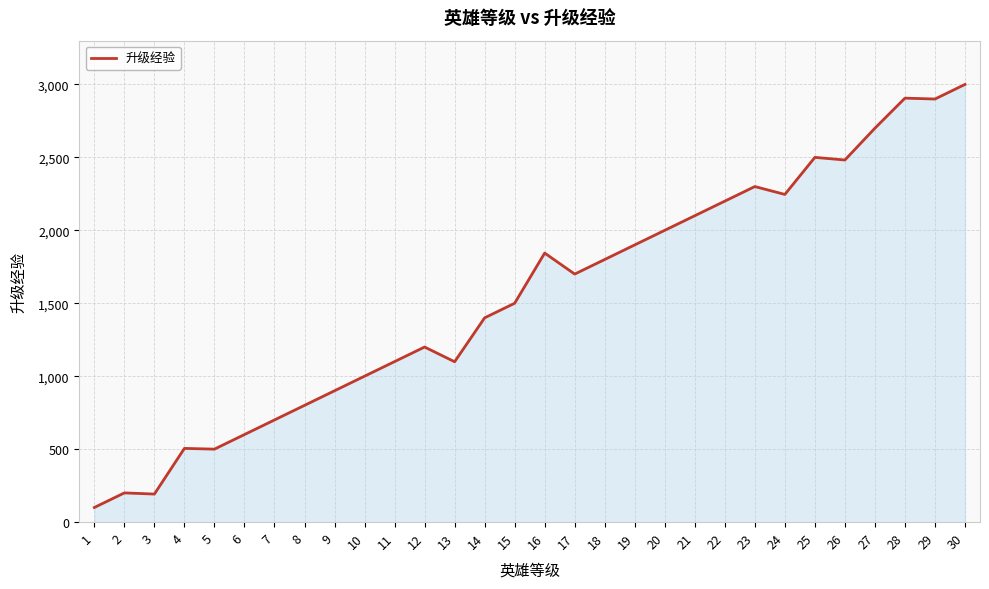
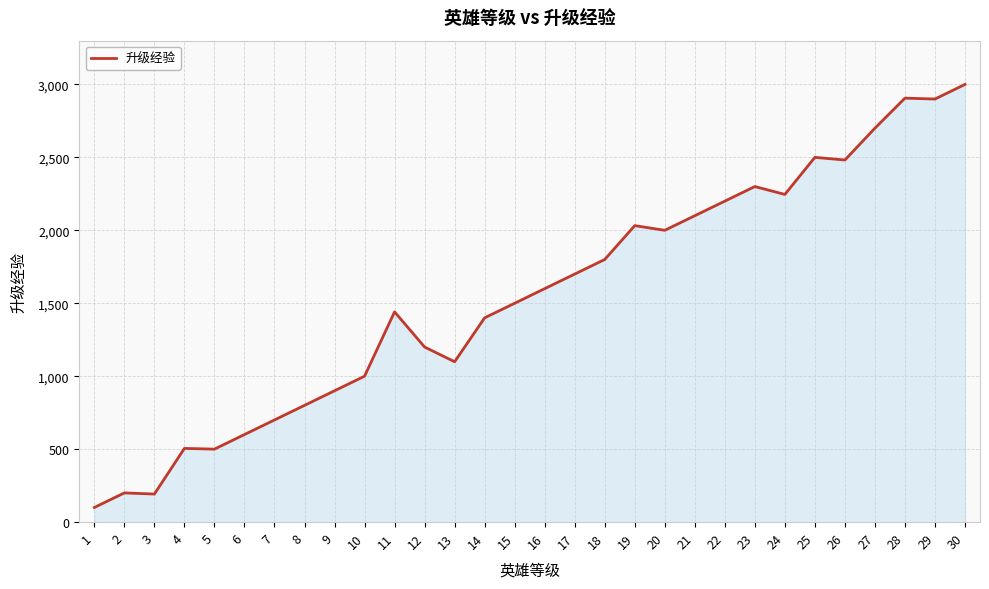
11: 1,100 -> 1,440
16: 1,840 -> 1,600
19: 1,900 -> 2,030
